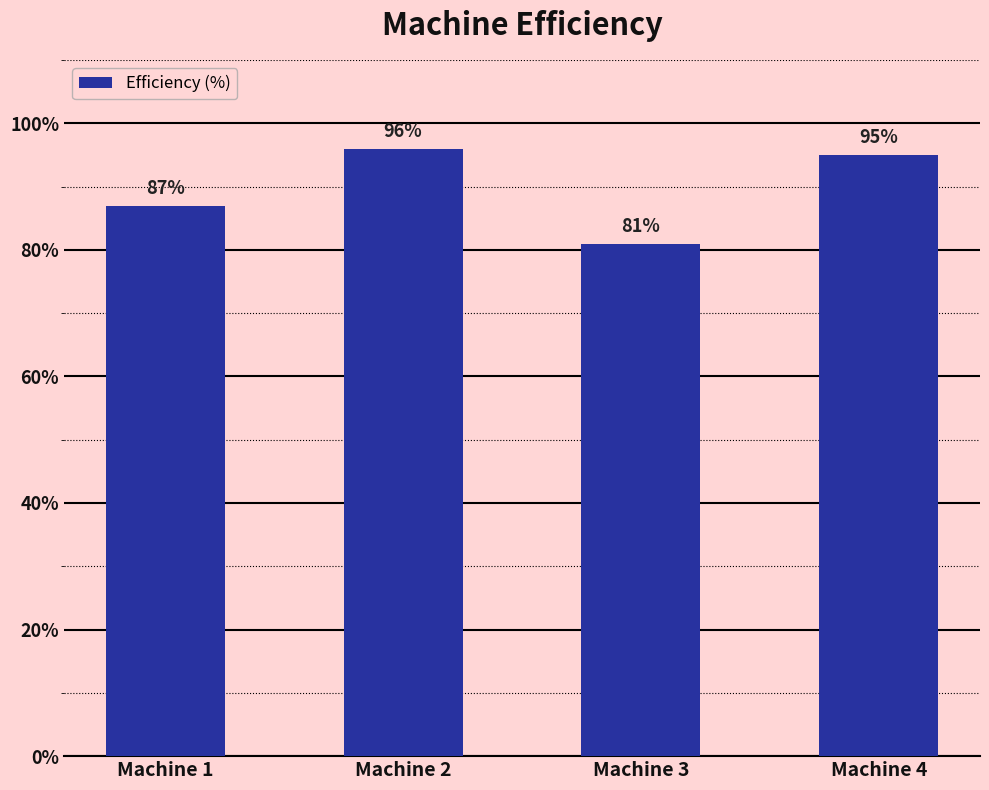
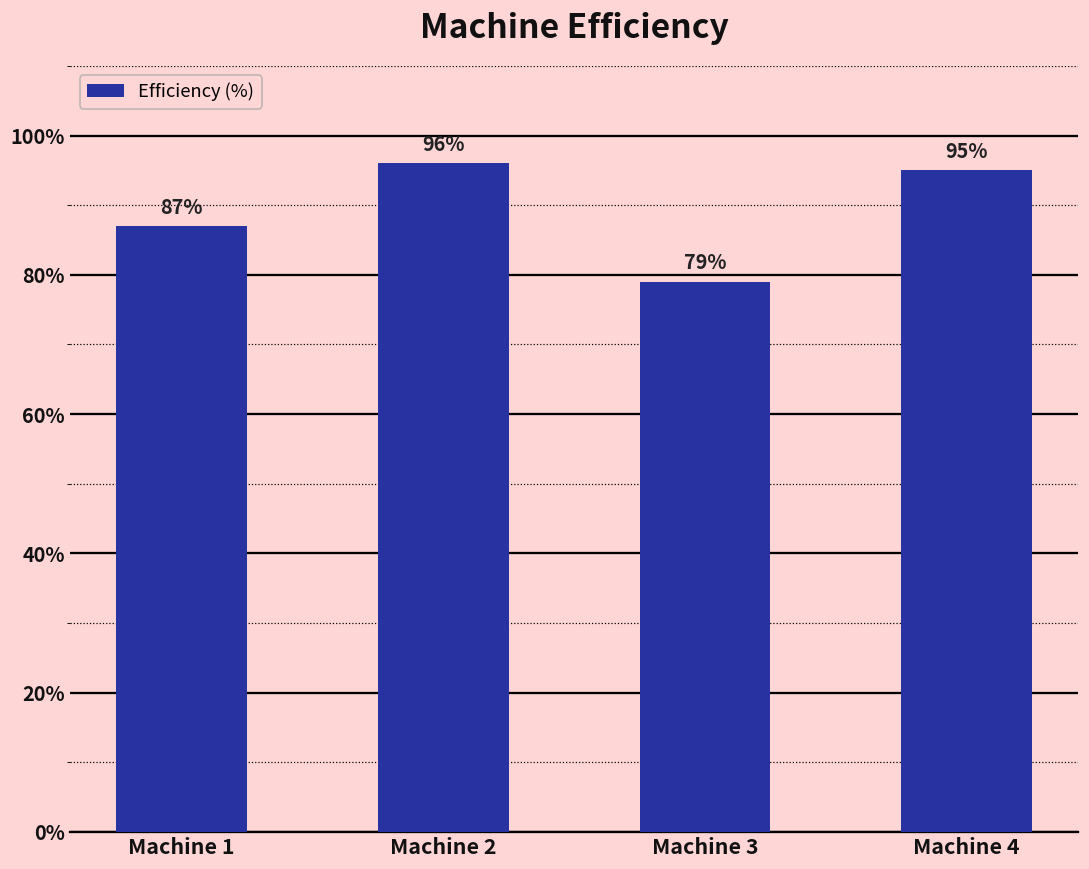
Machine 3: 81% -> 79%
